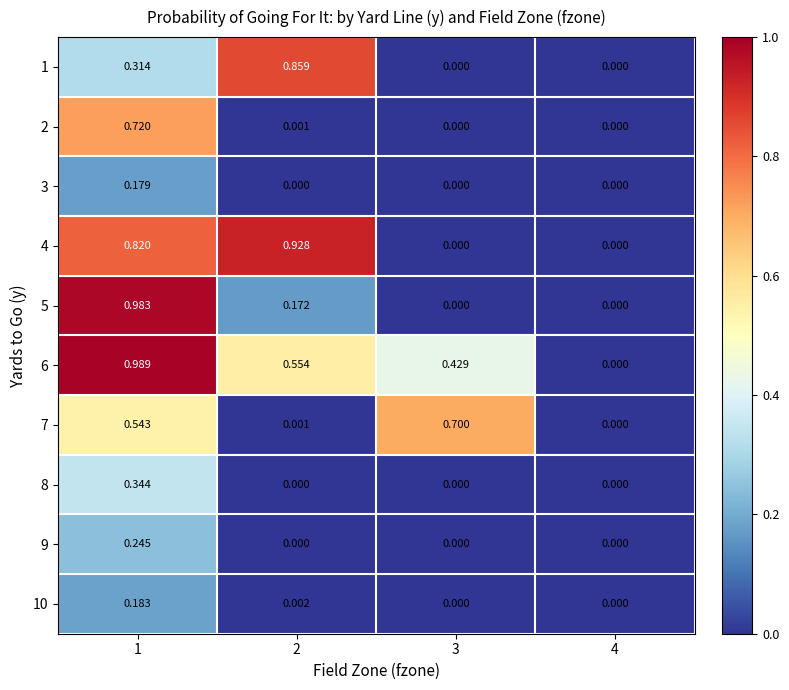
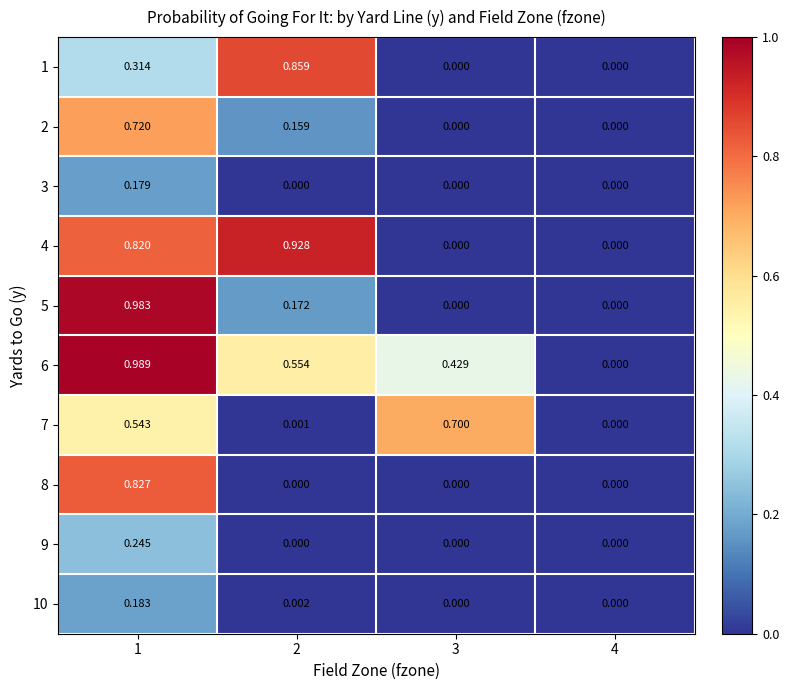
2, 2: 0.001 -> 0.159
8, 1: 0.344 -> 0.827
